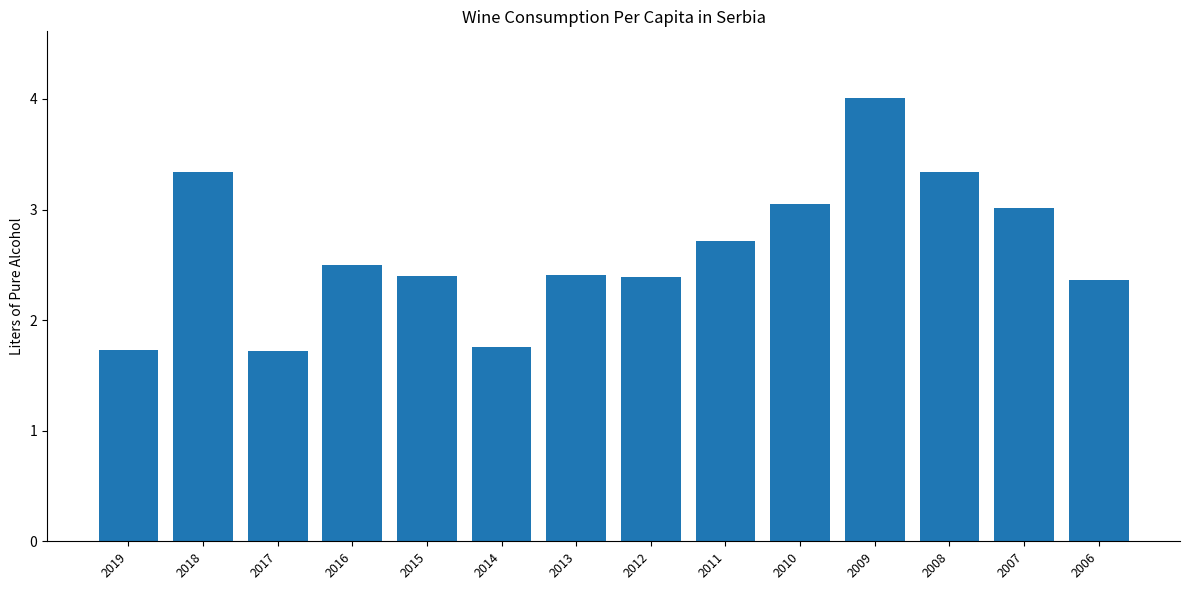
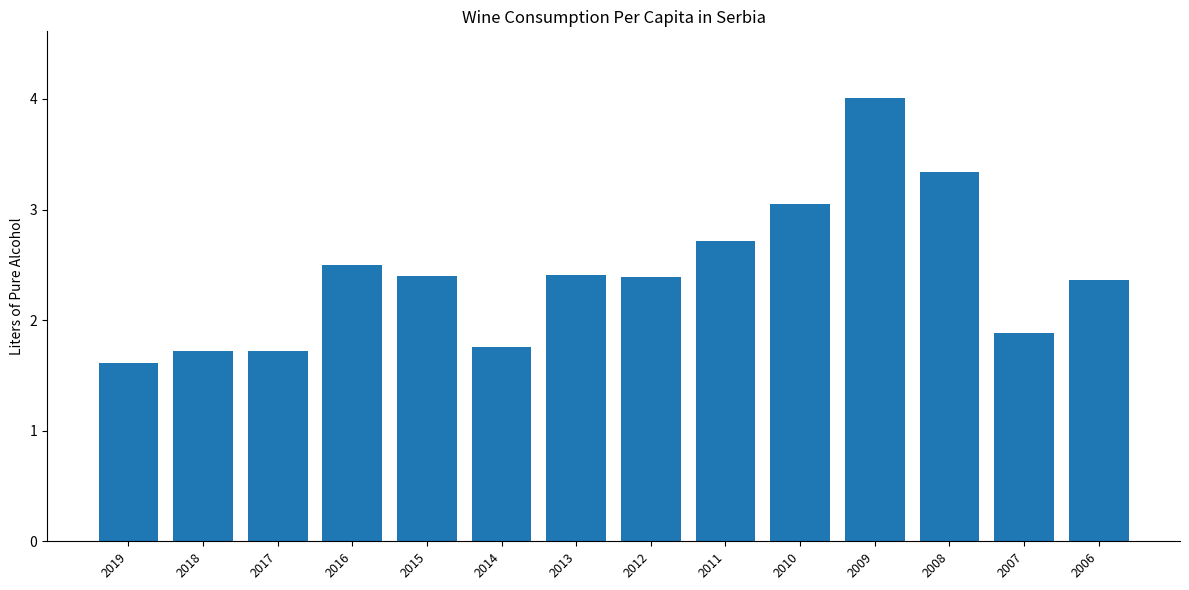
2019: 1.73 -> 1.61
2018: 3.34 -> 1.72
2007: 3.01 -> 1.88
